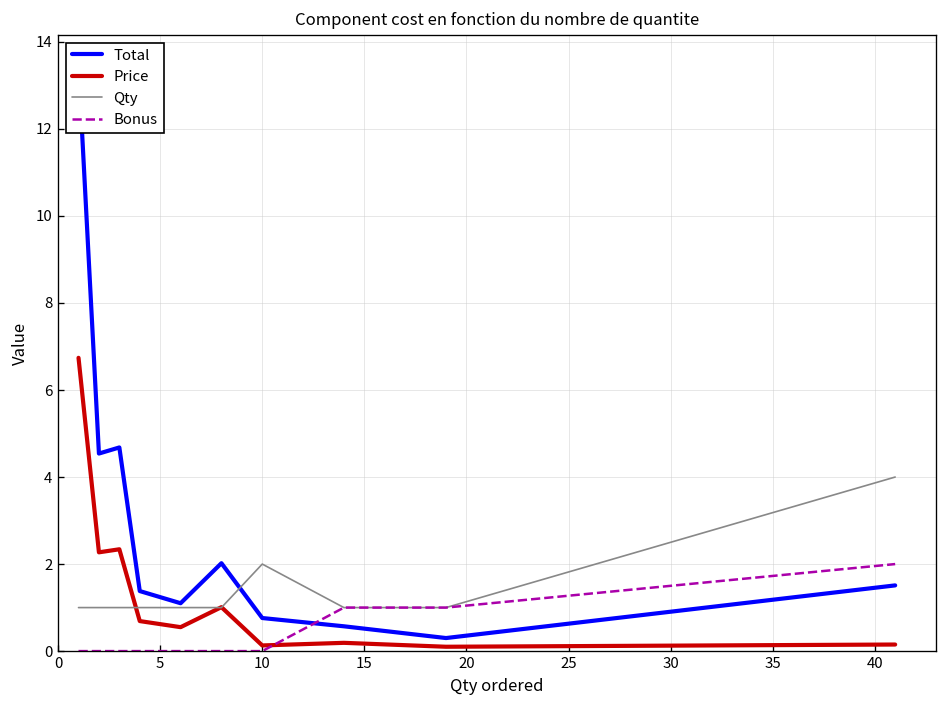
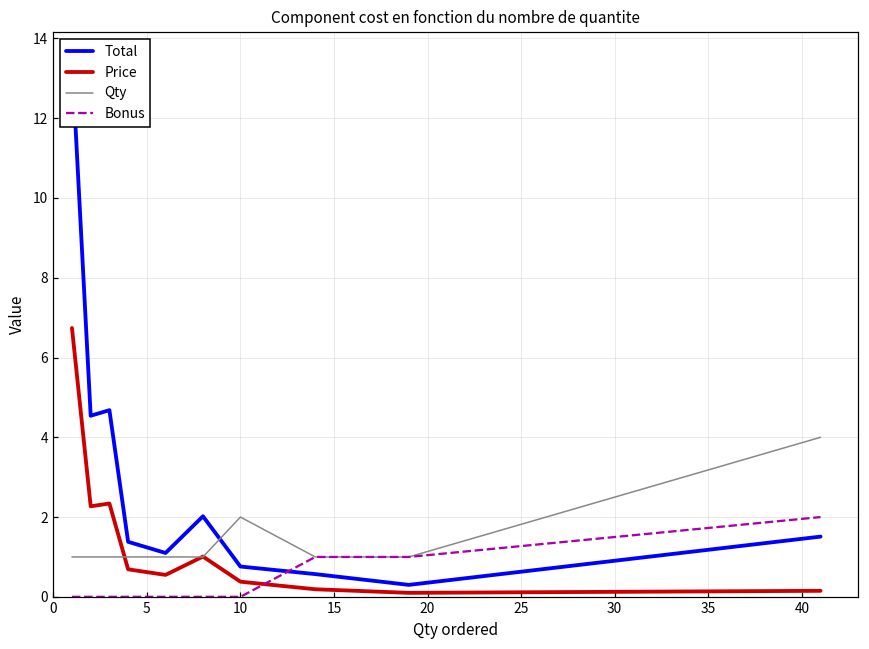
Price, 10: 0.1 -> 0.4
